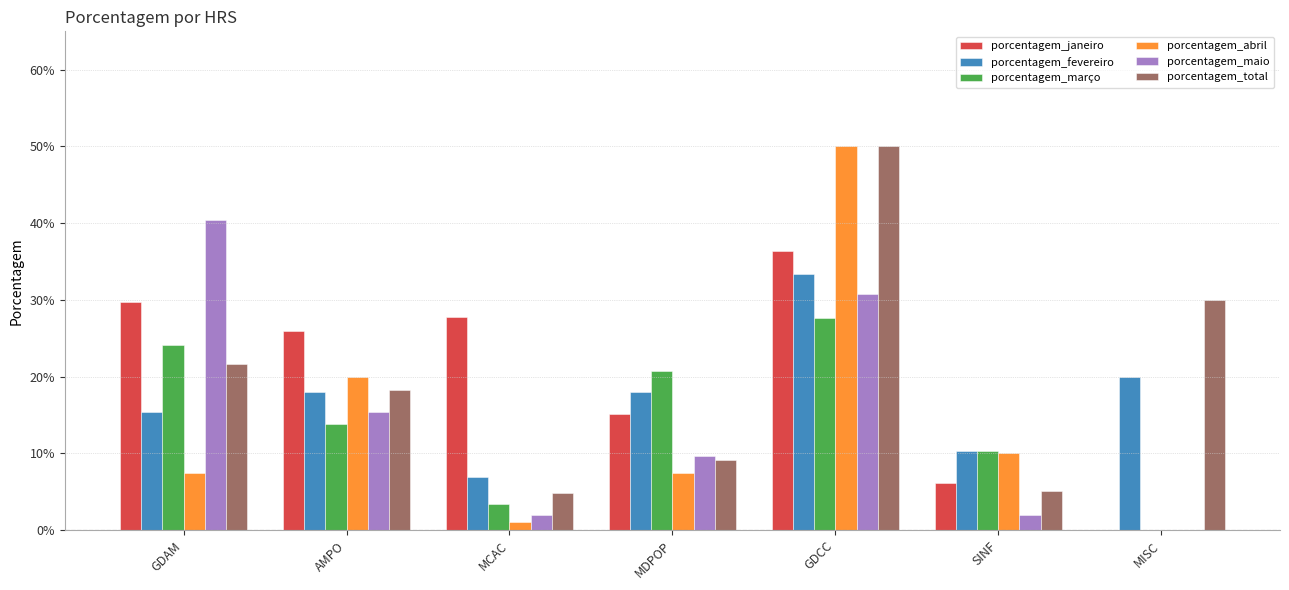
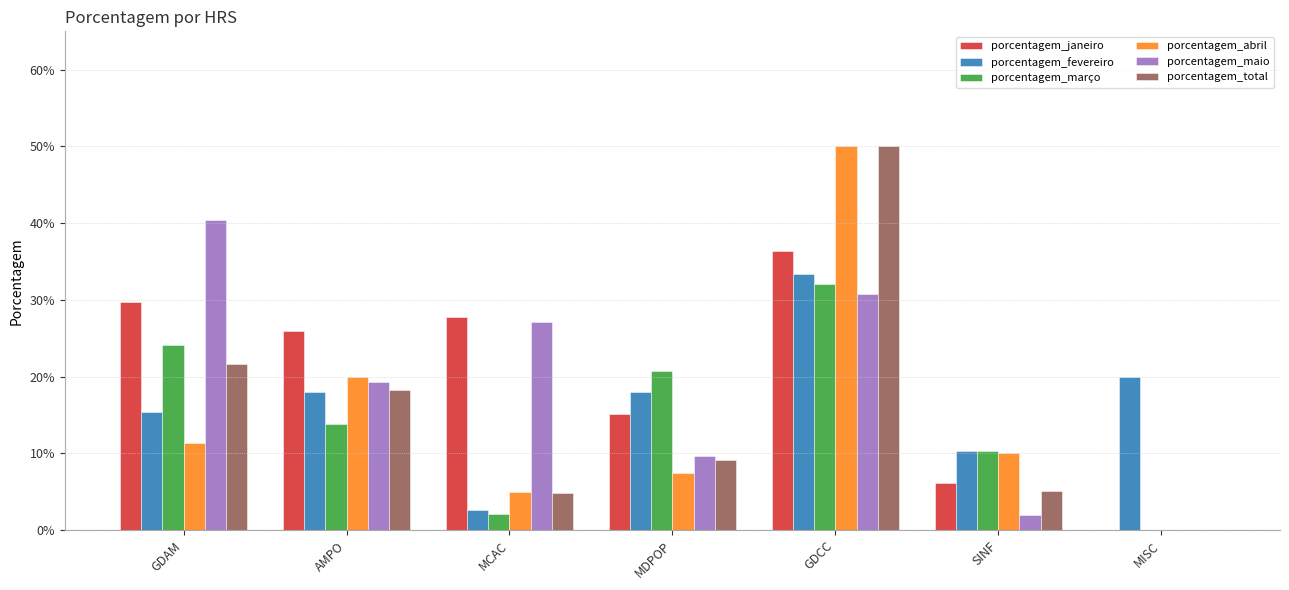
porcentagem_abril, GDAM: 8% -> 11%
porcentagem_maio, AMPO: 15% -> 19%
porcentagem_fevereiro, MCAC: 7% -> 3%
porcentagem_março, MCAC: 3% -> 2%
porcentagem_abril, MCAC: 1% -> 5%
porcentagem_maio, MCAC: 2% -> 27%
porcentagem_março, GDCC: 28% -> 32%
porcentagem_total, MISC: 30% -> 0%
